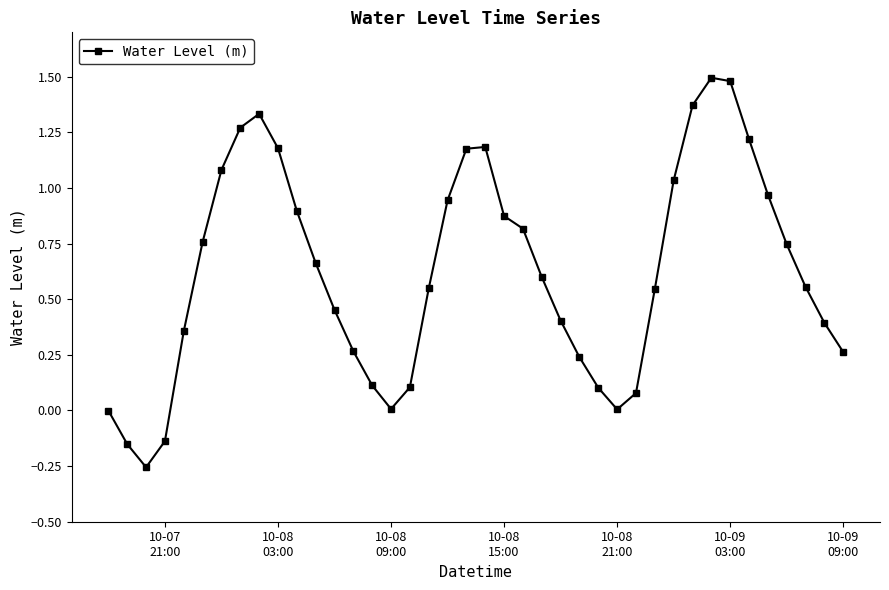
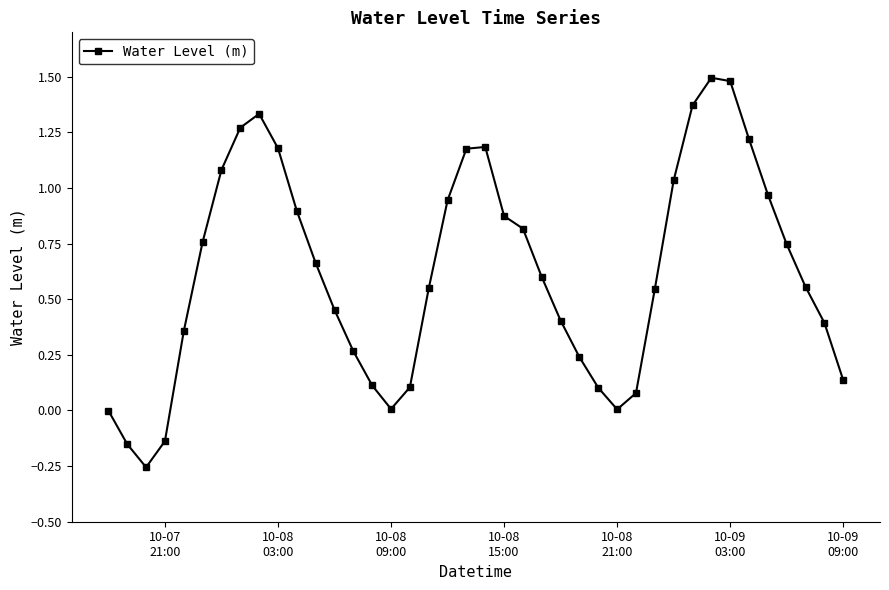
10-09 09:00: 0.26 -> 0.14
